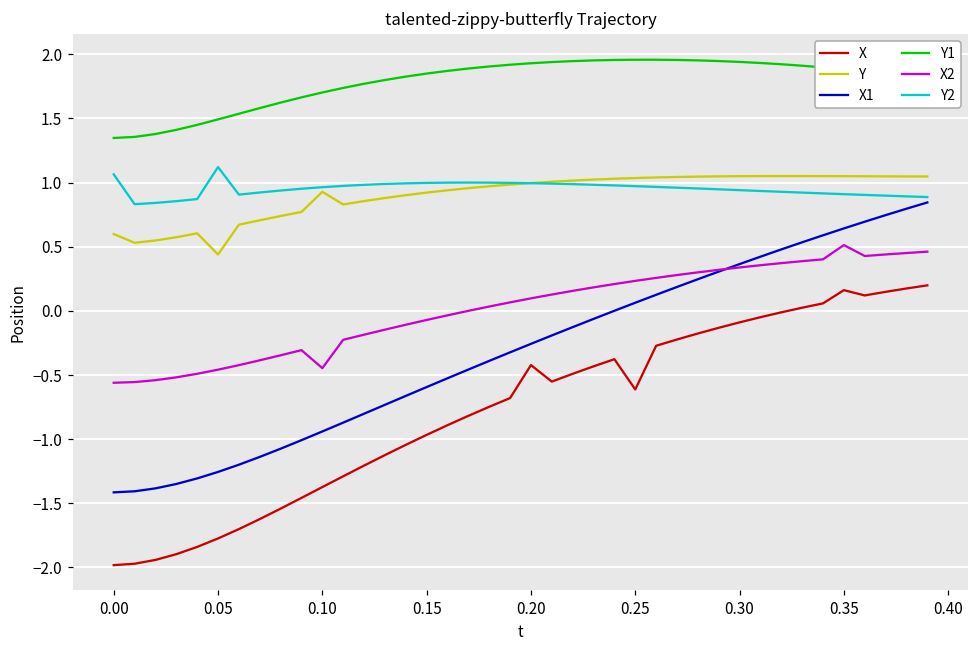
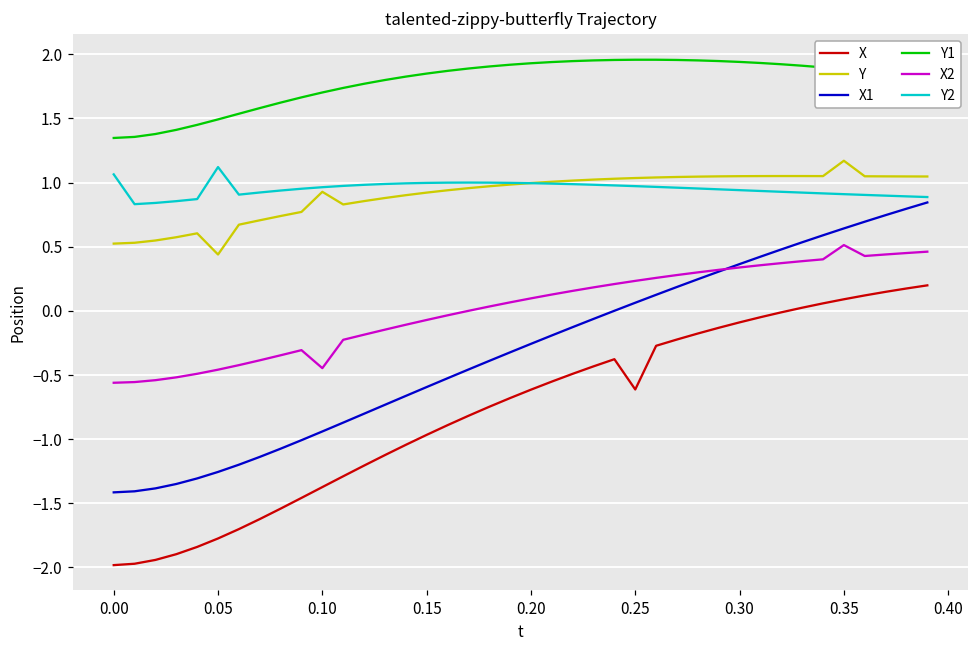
Y, 0.00: 0.60 -> 0.52
X, 0.20: -0.42 -> -0.61
X, 0.35: 0.16 -> 0.09
Y, 0.35: 1.05 -> 1.17
